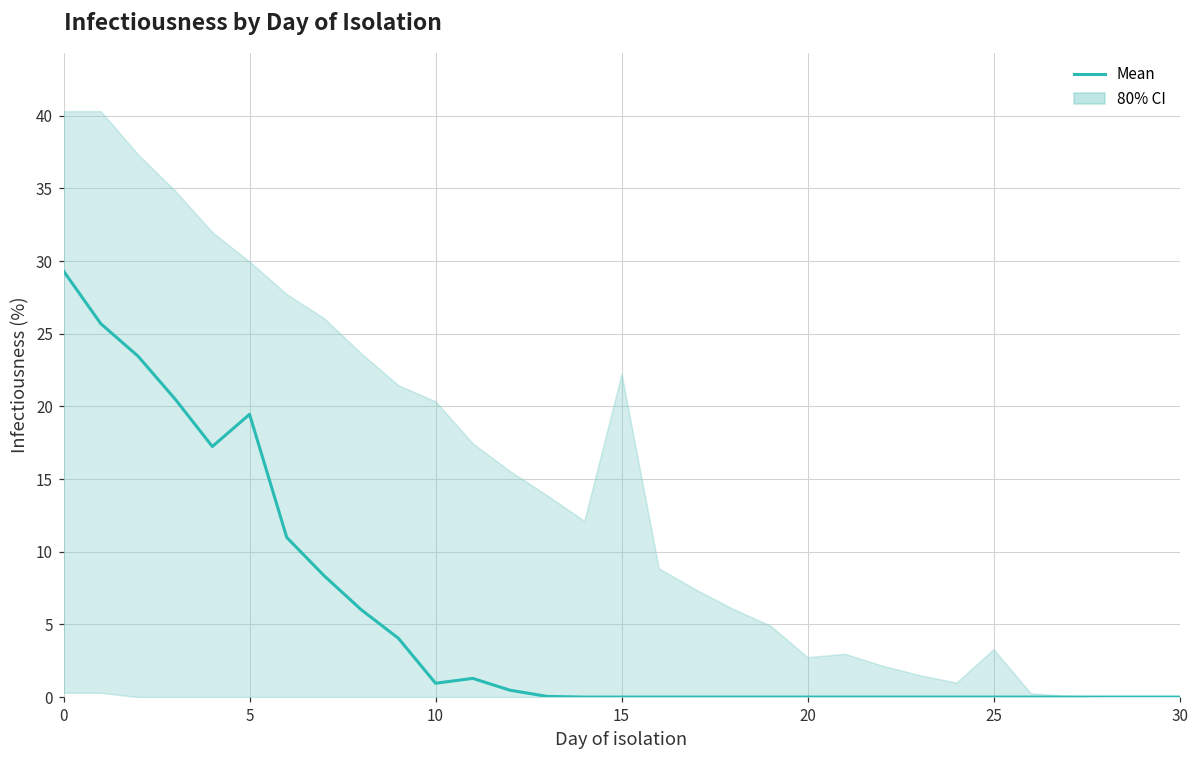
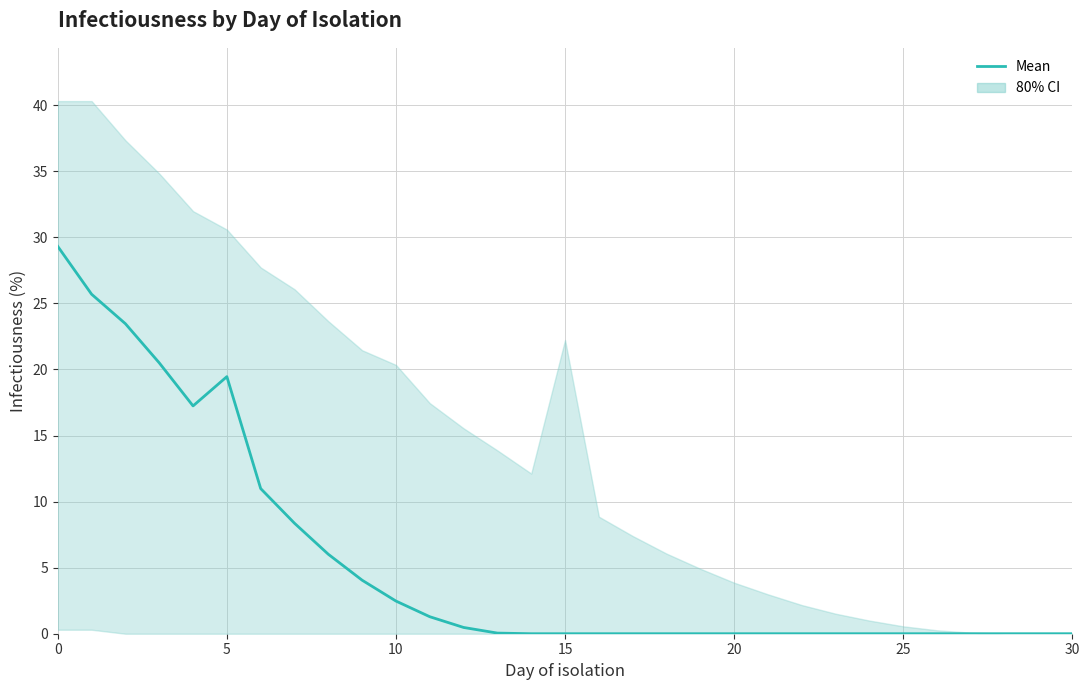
80% CI, 5: 30.0 -> 30.6
Mean, 10: 1.0 -> 2.5
80% CI, 20: 2.7 -> 3.9
80% CI, 25: 3.3 -> 0.6
